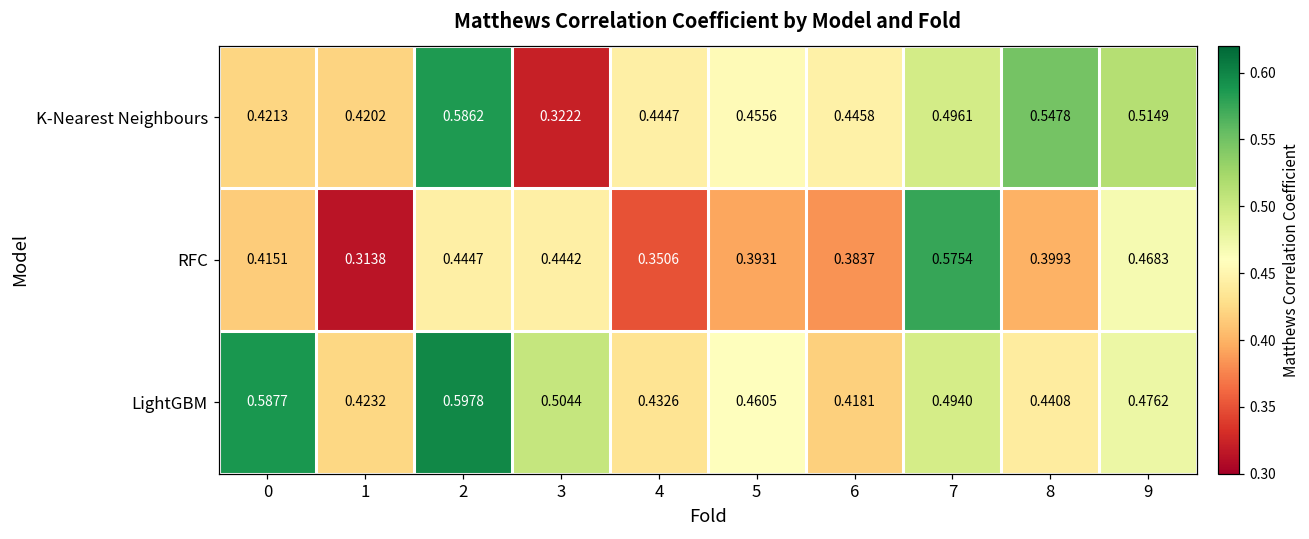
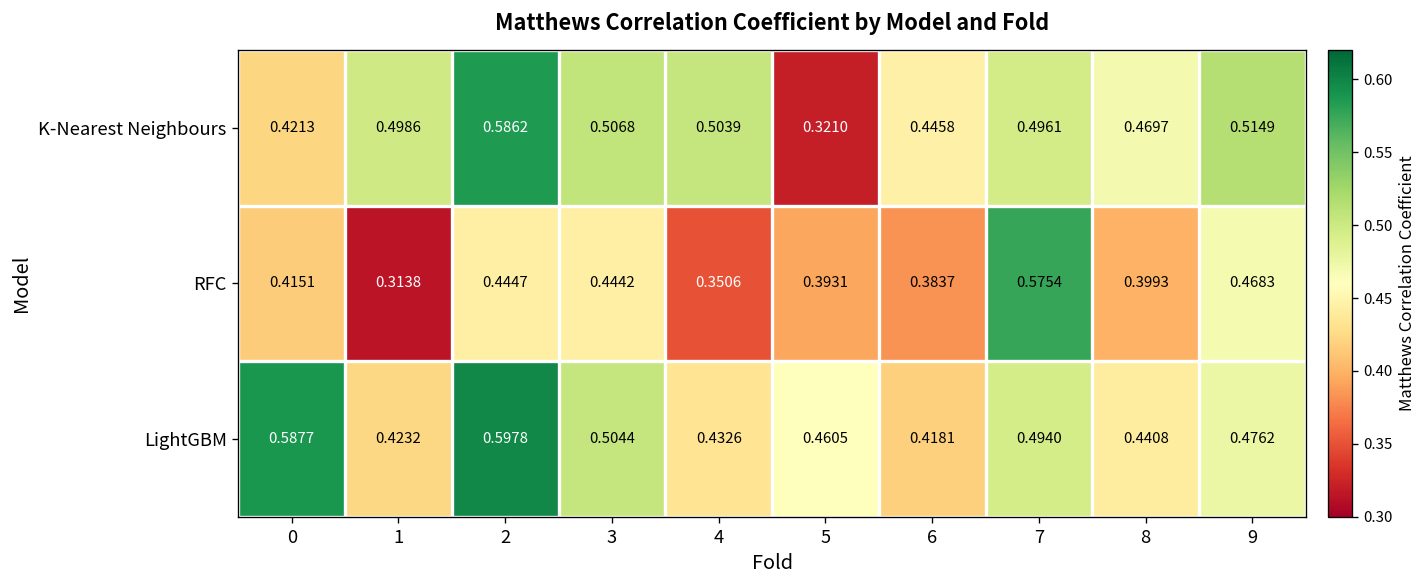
K-Nearest Neighbours, 1: 0.4202 -> 0.4986
K-Nearest Neighbours, 3: 0.3222 -> 0.5068
K-Nearest Neighbours, 4: 0.4447 -> 0.5039
K-Nearest Neighbours, 5: 0.4556 -> 0.3210
K-Nearest Neighbours, 8: 0.5478 -> 0.4697
